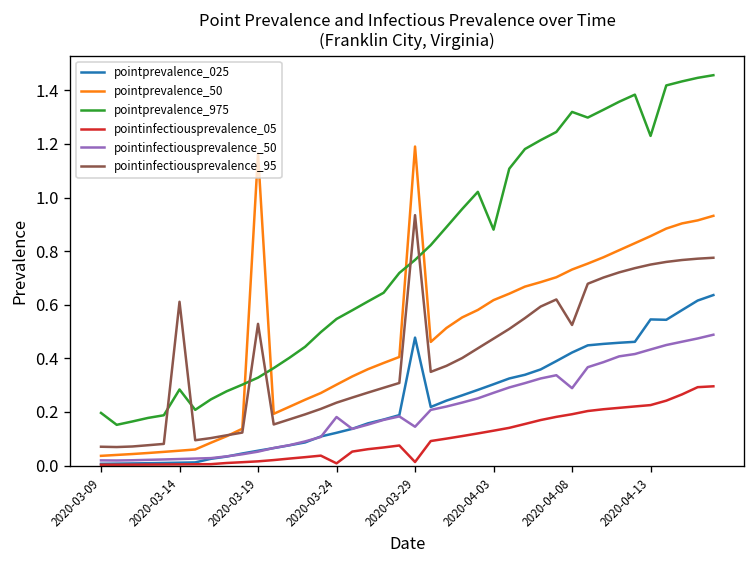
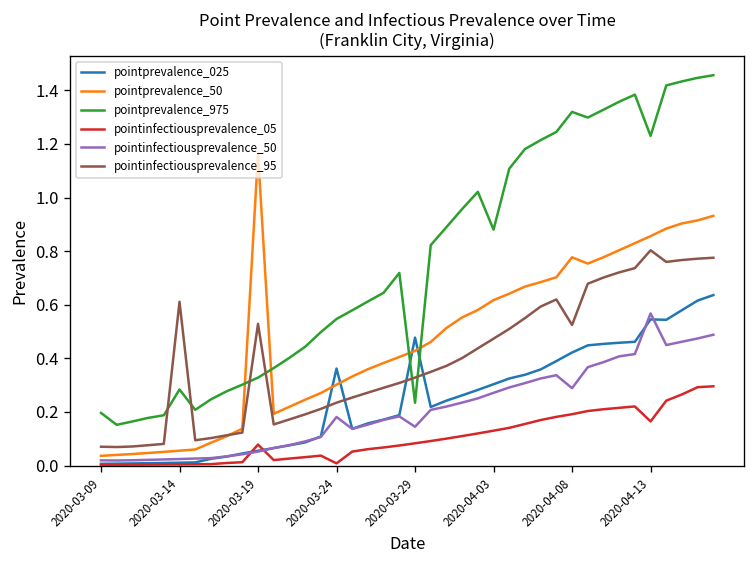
pointinfectiousprevalence_05, 2020-03-19: 0.02 -> 0.08
pointprevalence_025, 2020-03-24: 0.12 -> 0.36
pointprevalence_50, 2020-03-29: 1.19 -> 0.43
pointprevalence_975, 2020-03-29: 0.77 -> 0.23
pointinfectiousprevalence_05, 2020-03-29: 0.01 -> 0.08
pointinfectiousprevalence_95, 2020-03-29: 0.93 -> 0.33
pointprevalence_50, 2020-04-08: 0.73 -> 0.78
pointinfectiousprevalence_05, 2020-04-13: 0.23 -> 0.16
pointinfectiousprevalence_50, 2020-04-13: 0.43 -> 0.57
pointinfectiousprevalence_95, 2020-04-13: 0.75 -> 0.80
